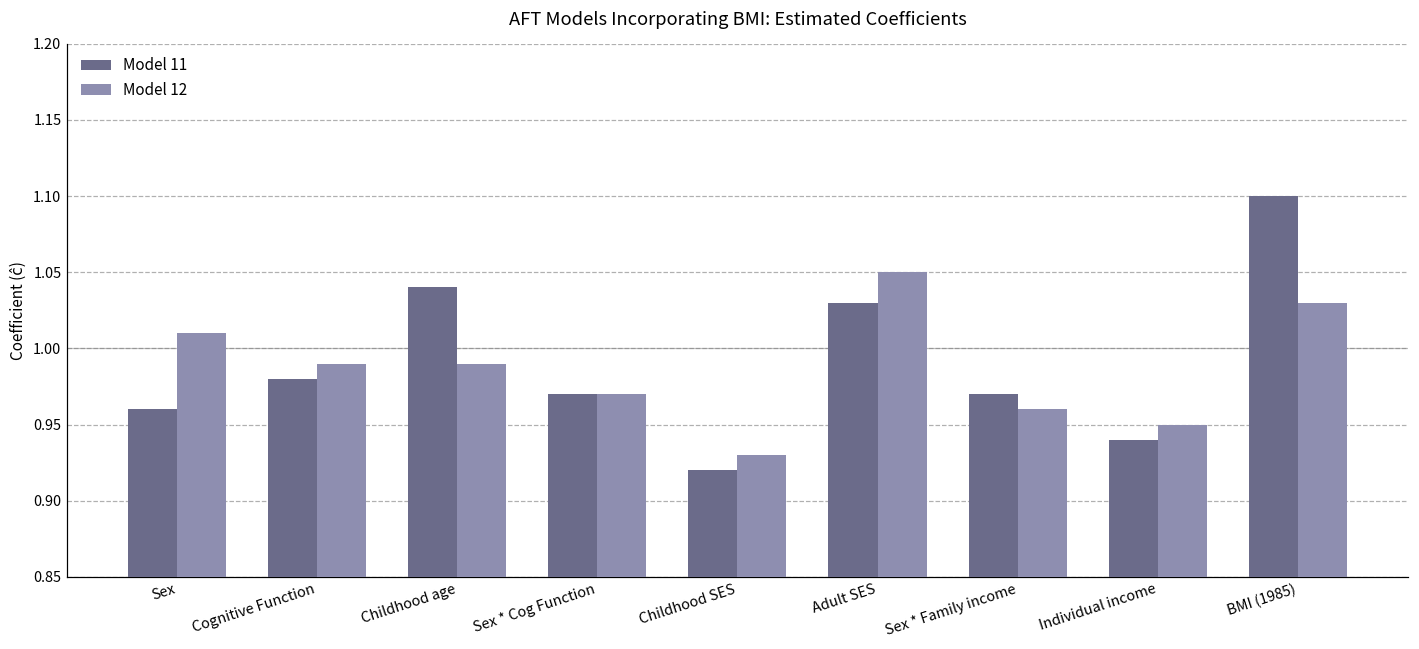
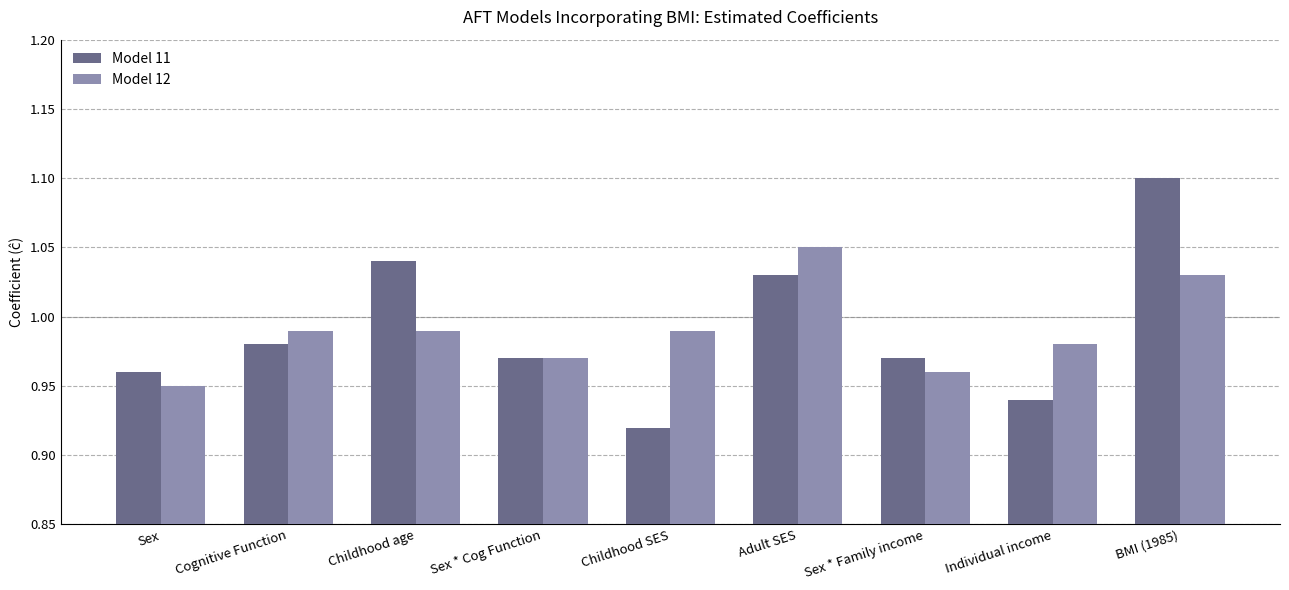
Model 12, Sex: 1.01 -> 0.95
Model 12, Childhood SES: 0.93 -> 0.99
Model 12, Individual income: 0.95 -> 0.98
